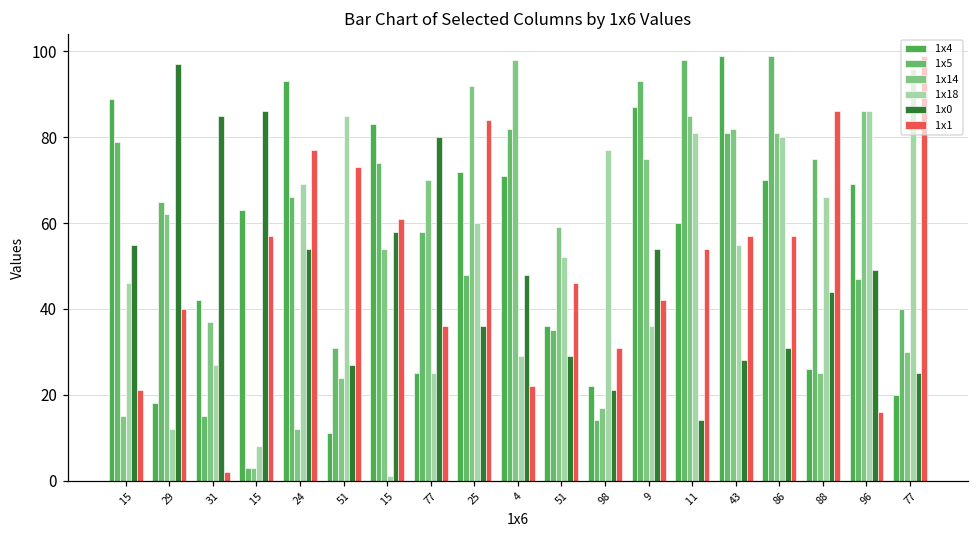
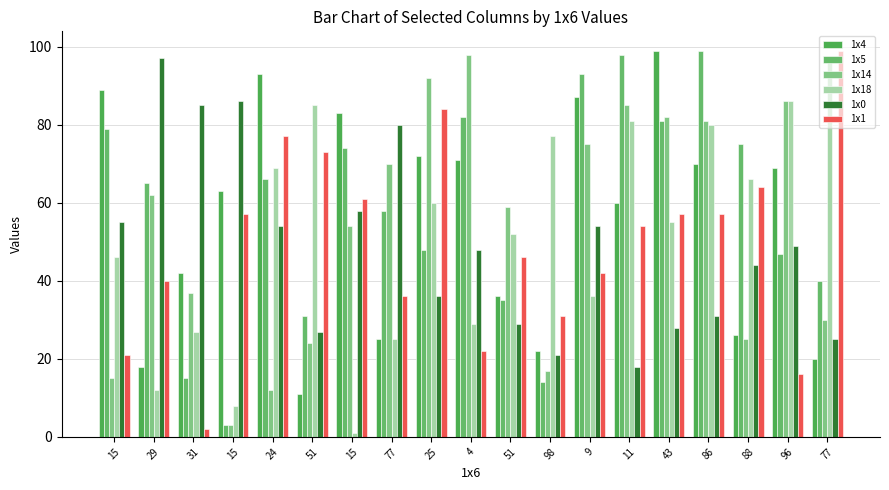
1x0, 11: 14 -> 18
1x1, 88: 86 -> 64
